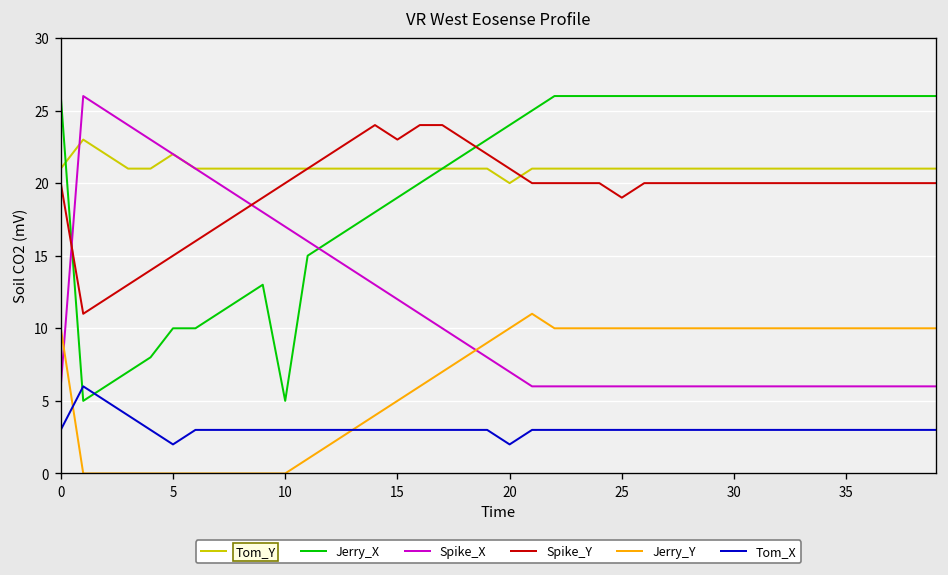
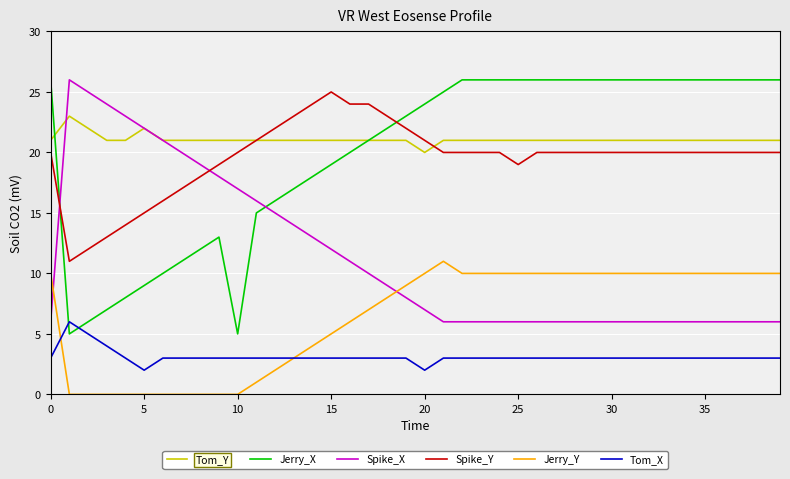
Jerry_X, 5: 10 -> 9
Spike_Y, 15: 23 -> 25
